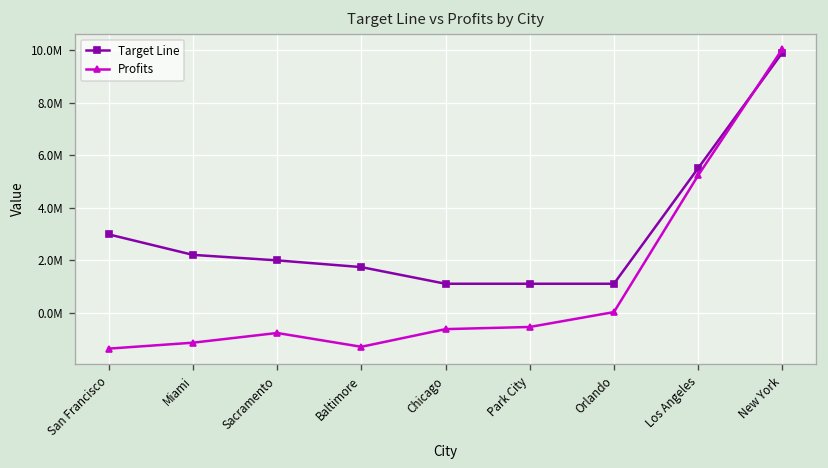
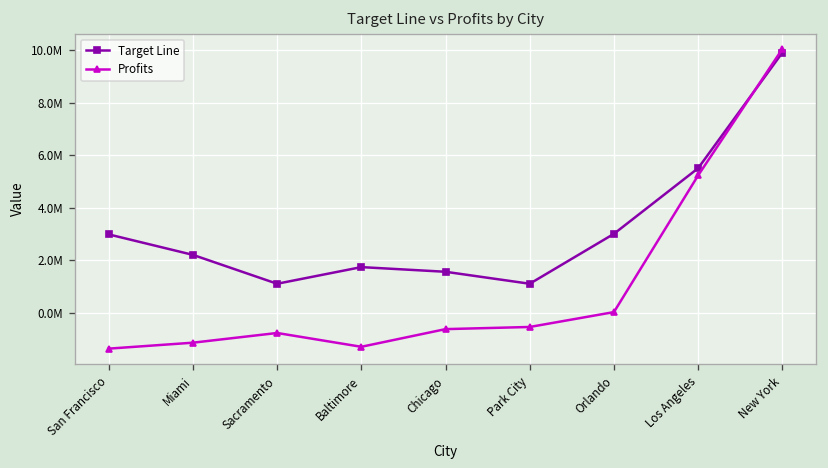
Target Line, Sacramento: 2000000 -> 1100000
Target Line, Chicago: 1100000 -> 1600000
Target Line, Orlando: 1100000 -> 3000000
